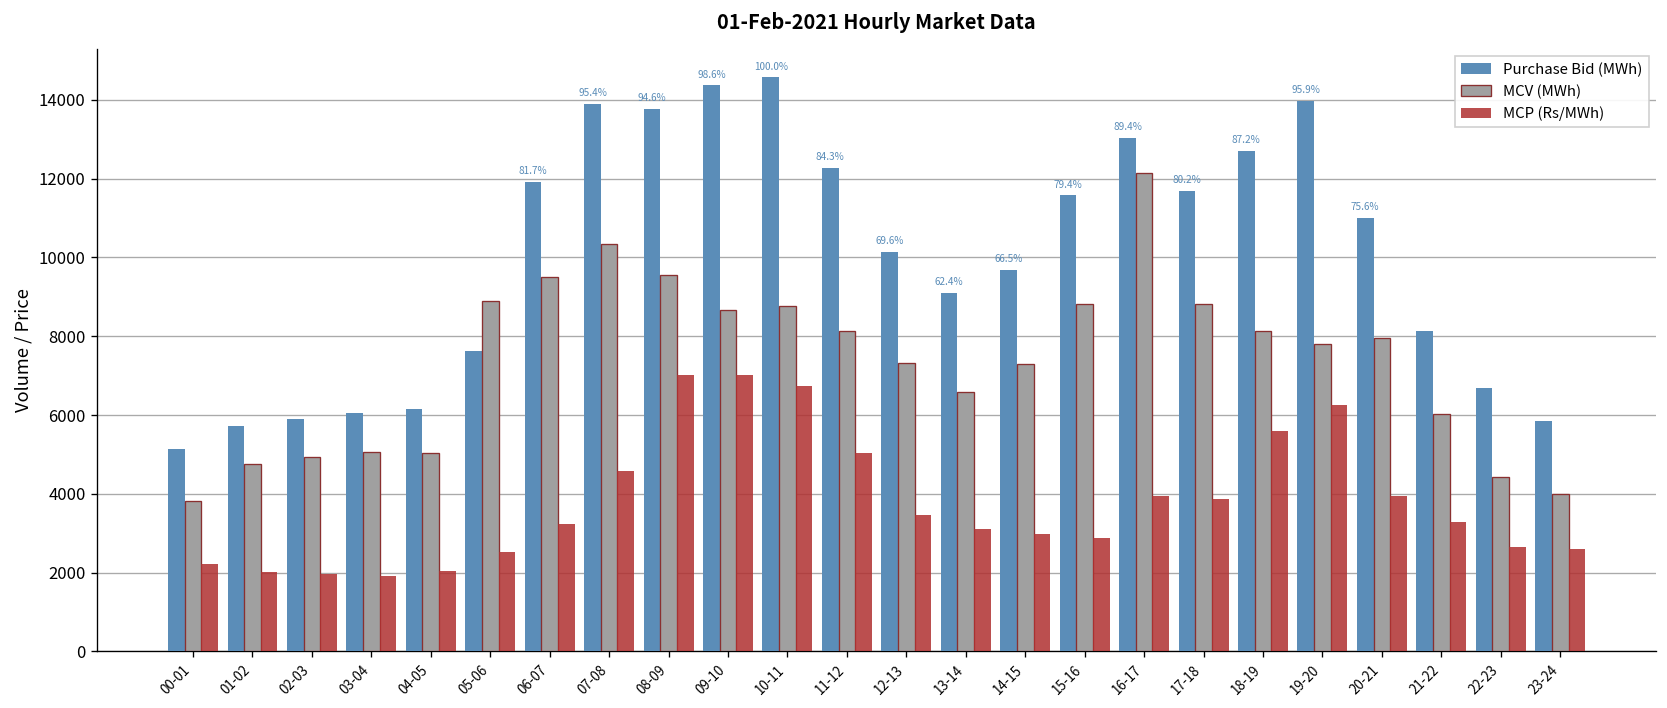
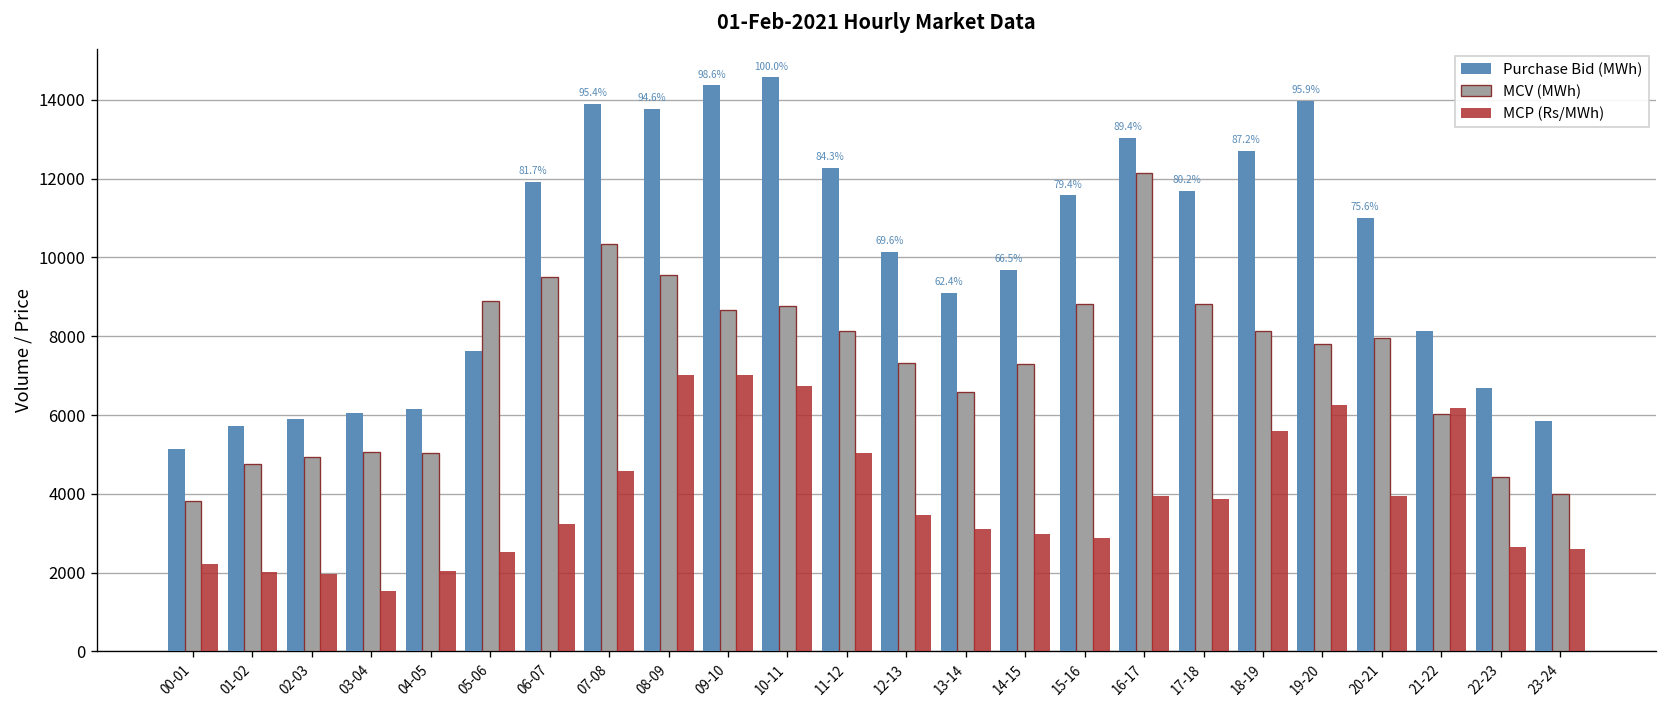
MCP (Rs/MWh), 03-04: 1900 -> 1500
MCP (Rs/MWh), 21-22: 3300 -> 6200
